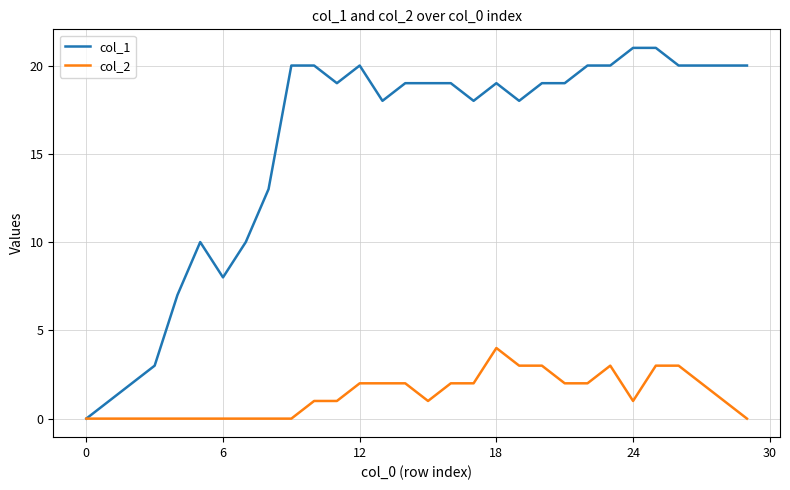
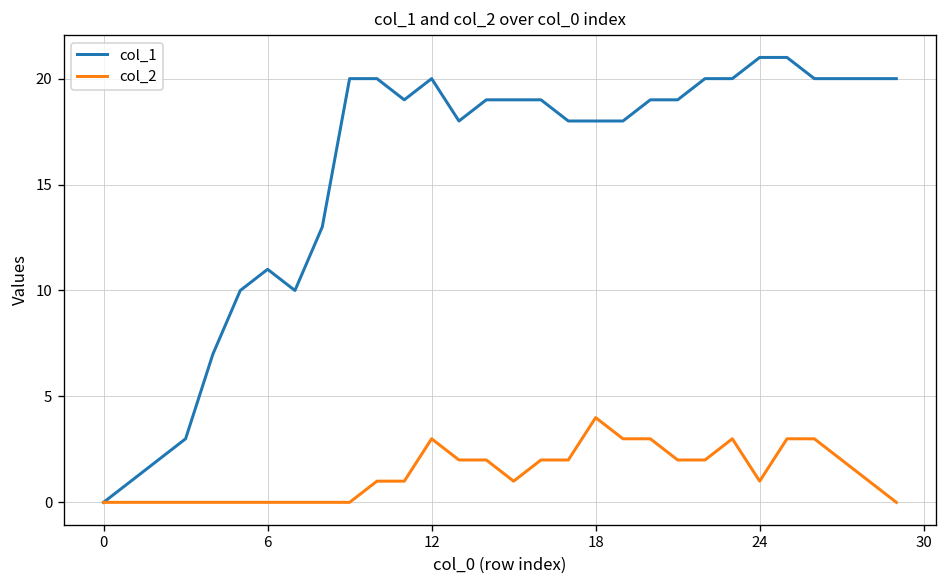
col_1, 6: 8 -> 11
col_2, 12: 2 -> 3
col_1, 18: 19 -> 18
